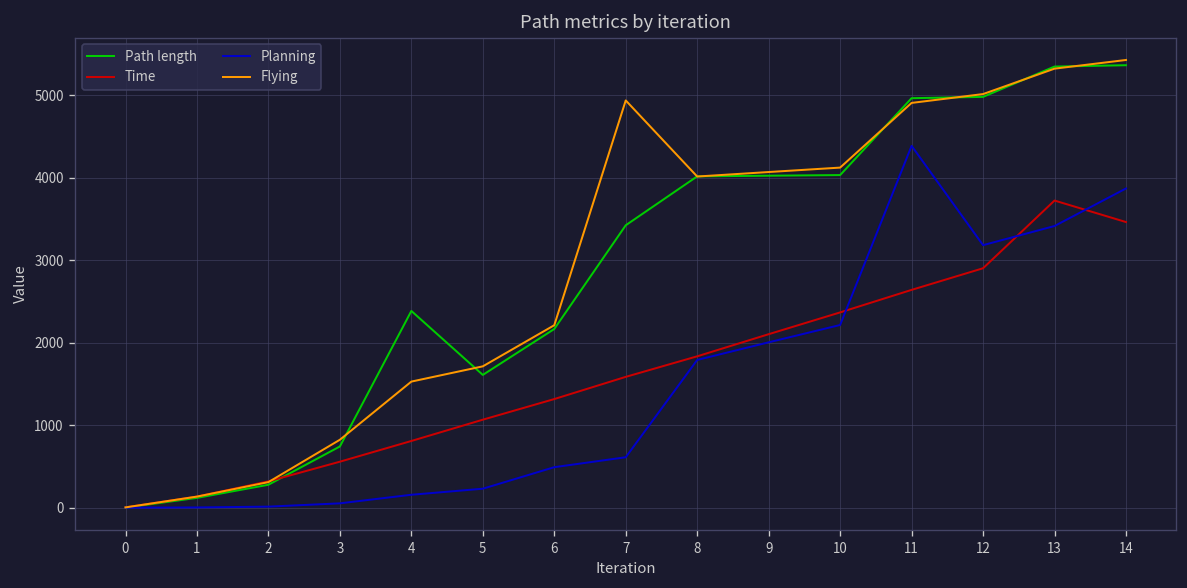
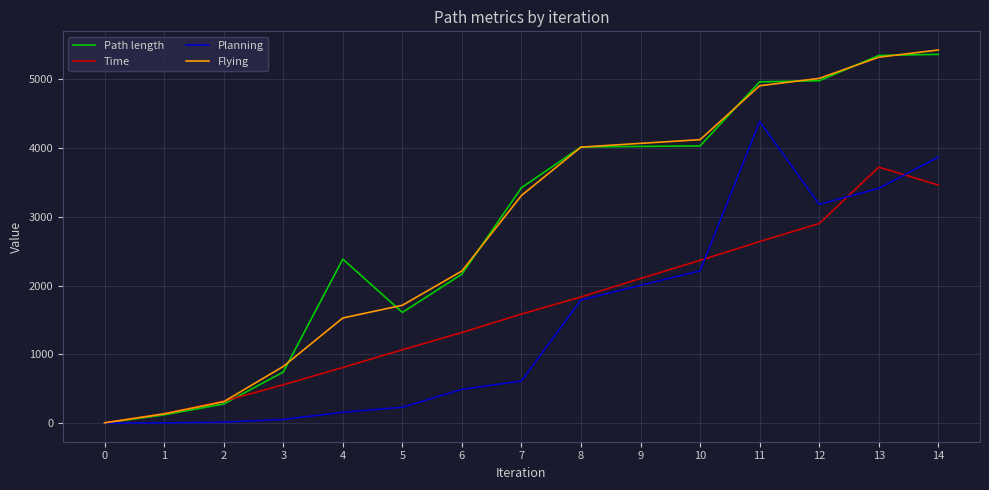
Flying, 7: 4900 -> 3300
